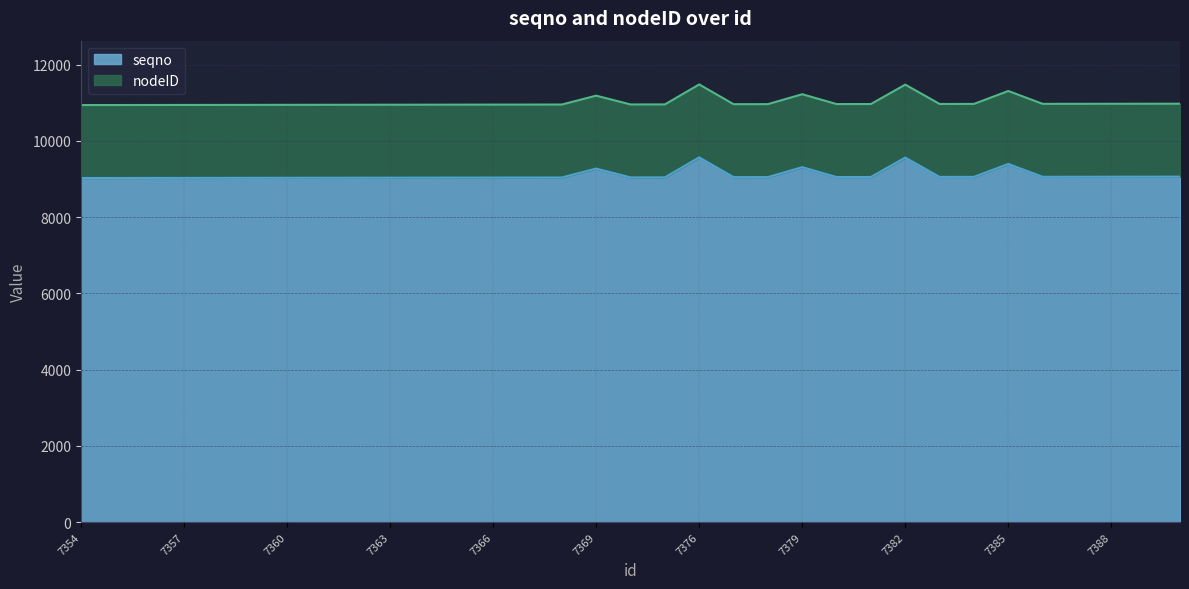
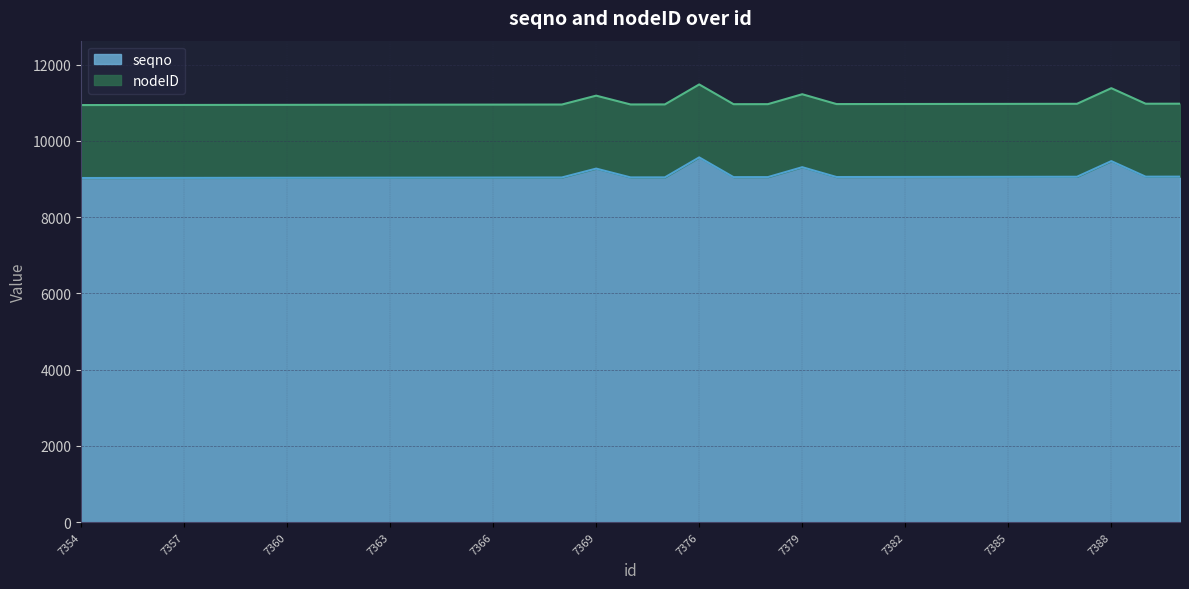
seqno, 7382: 9600 -> 9100
seqno, 7385: 9400 -> 9100
seqno, 7388: 9100 -> 9500
